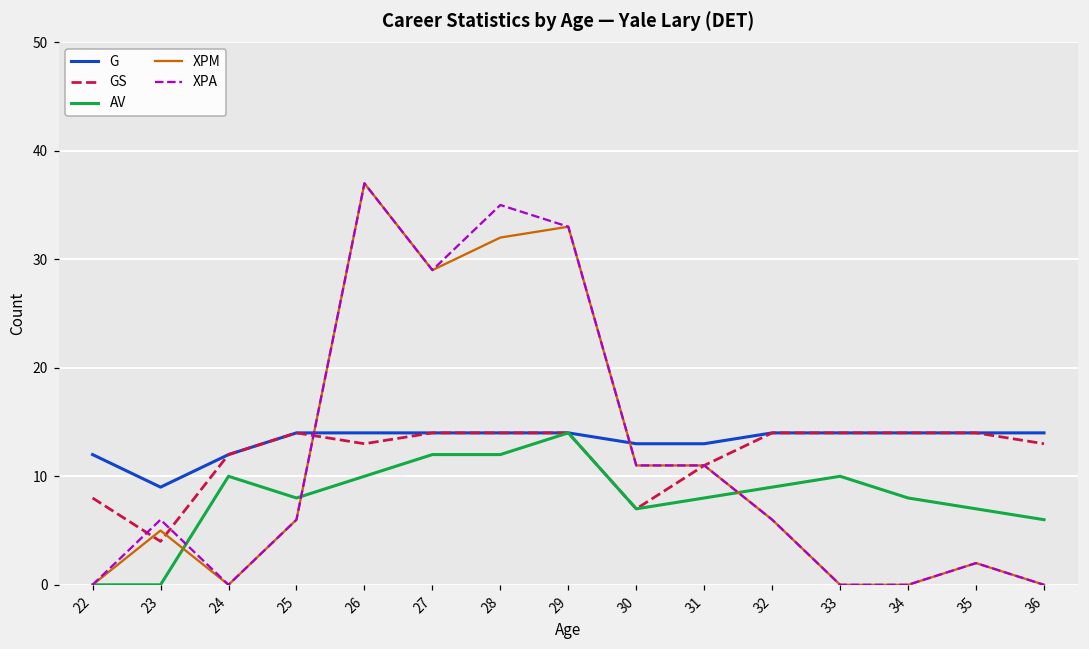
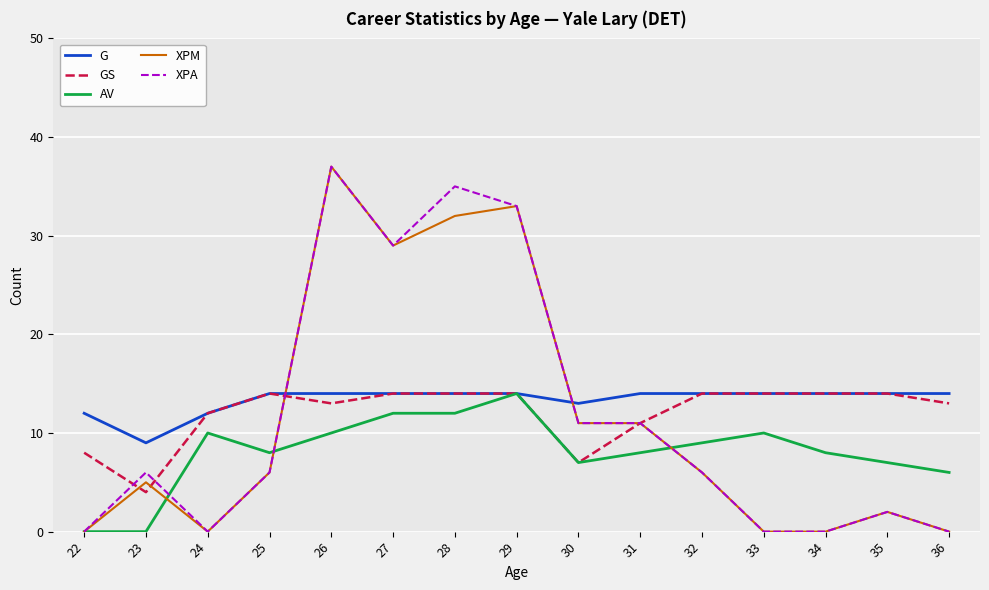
G, 31: 13 -> 14
